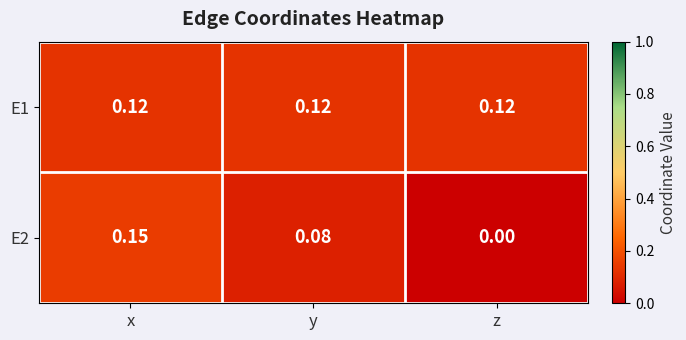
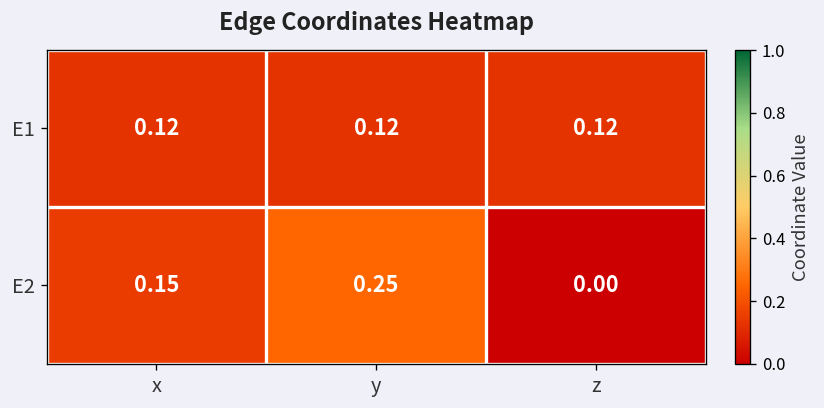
E2, y: 0.08 -> 0.25
